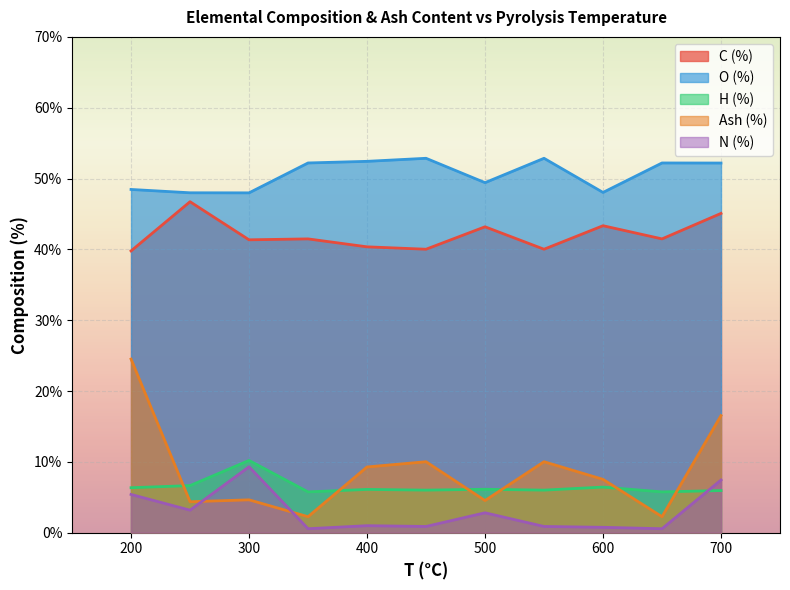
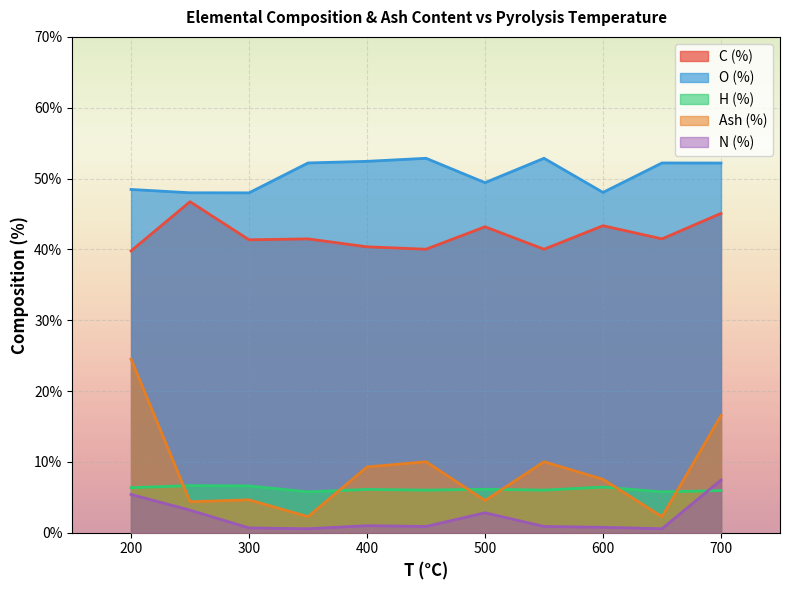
H (%), 300: 10% -> 7%
N (%), 300: 9% -> 1%
